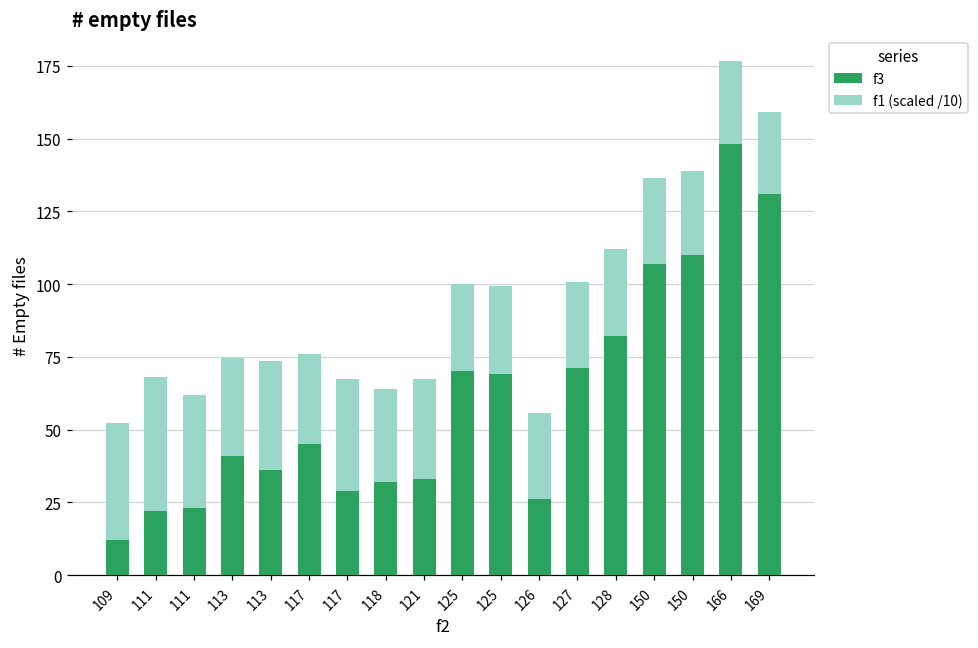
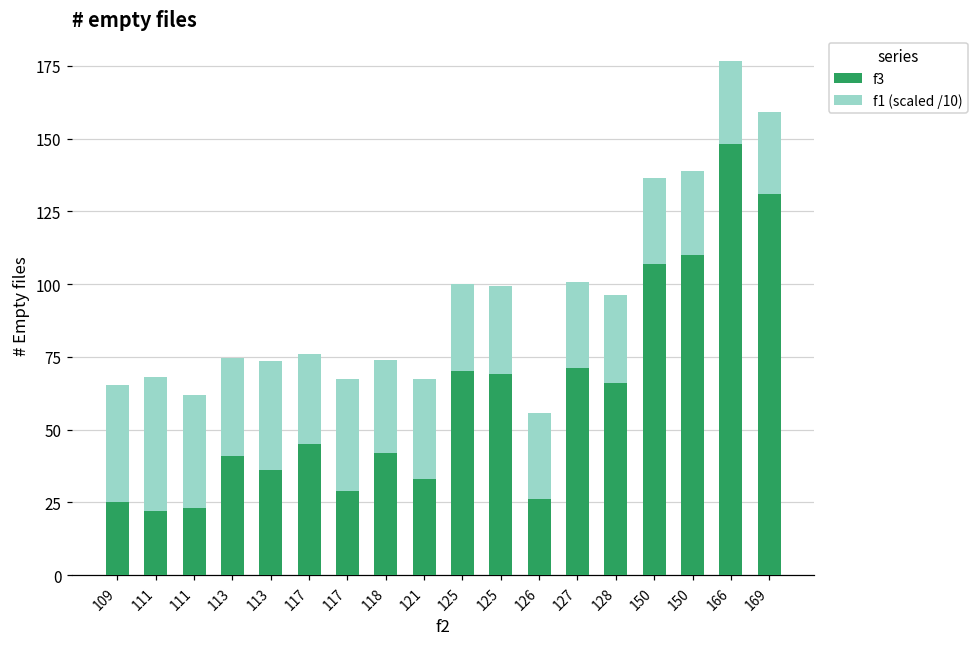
f3, 109: 12 -> 25
f3, 118: 32 -> 42
f3, 128: 82 -> 66
